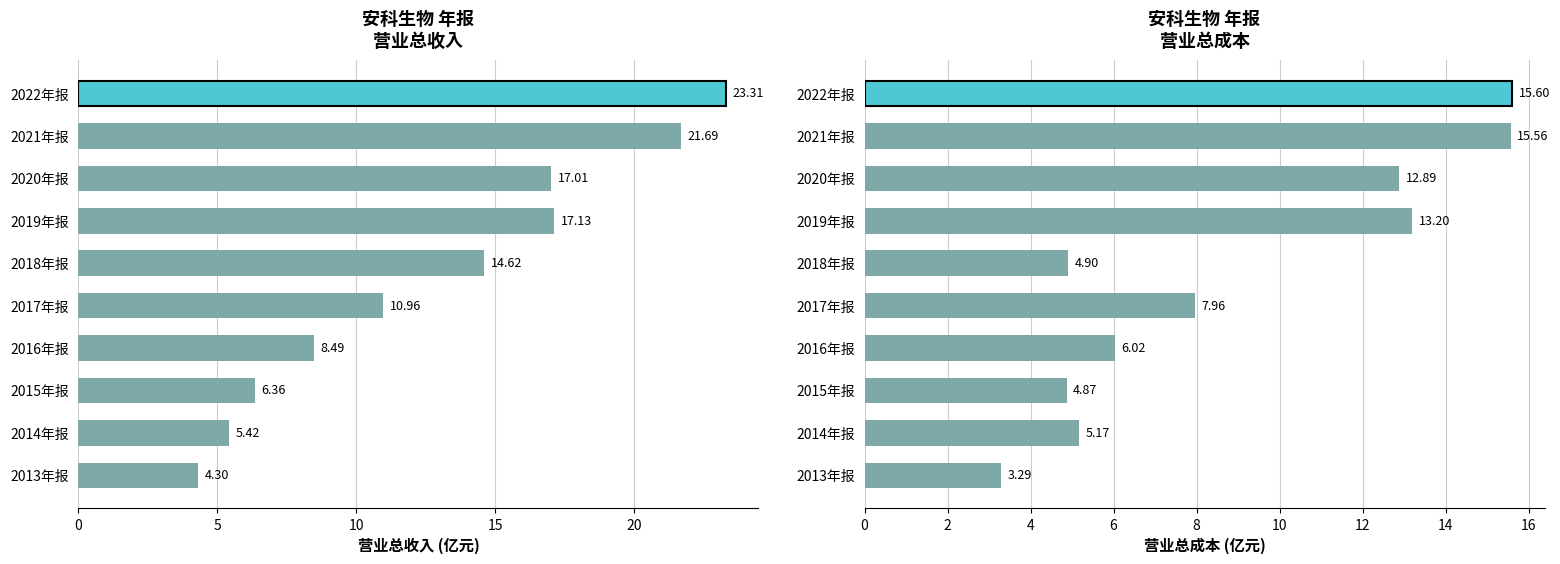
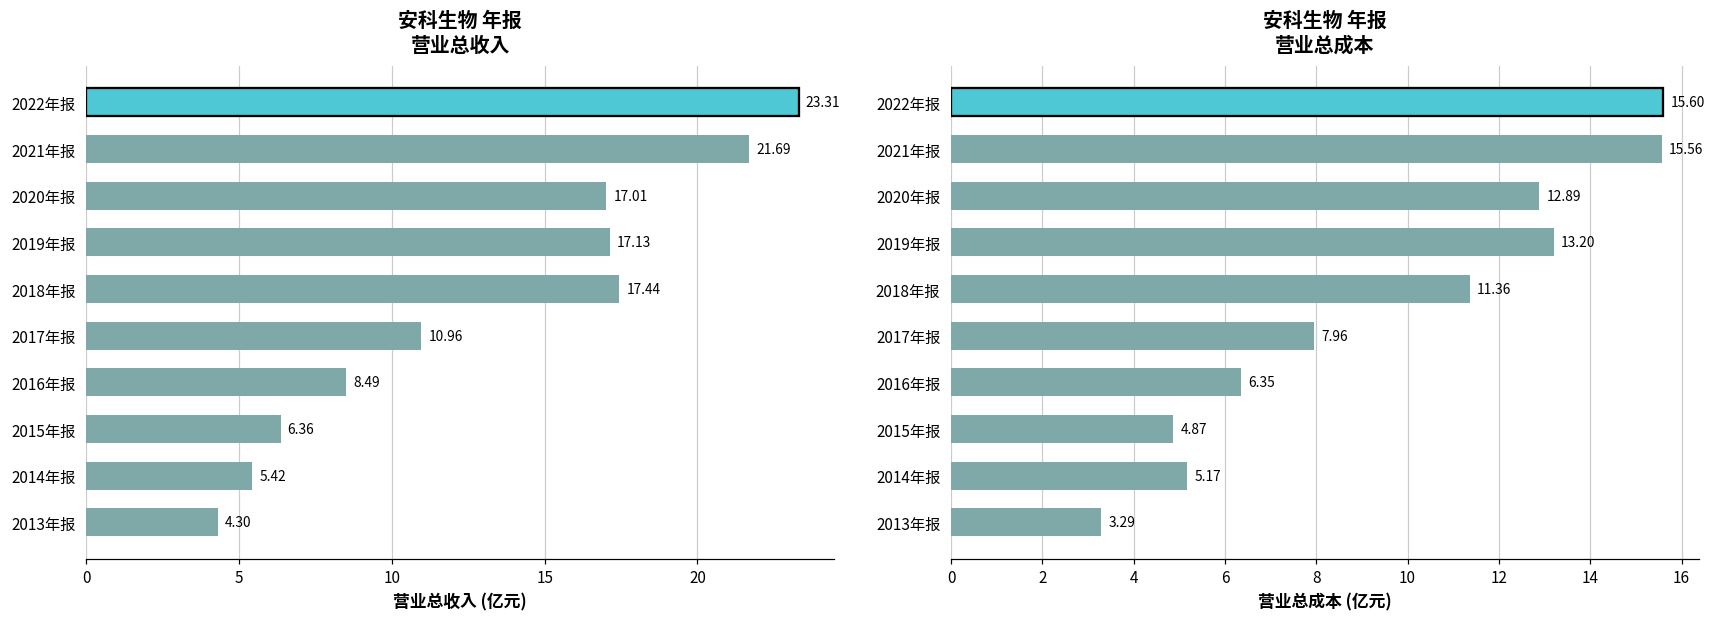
安科生物 年报 营业总收入, 2018年报: 14.62 -> 17.44
安科生物 年报 营业总成本, 2018年报: 4.90 -> 11.36
安科生物 年报 营业总成本, 2016年报: 6.02 -> 6.35
